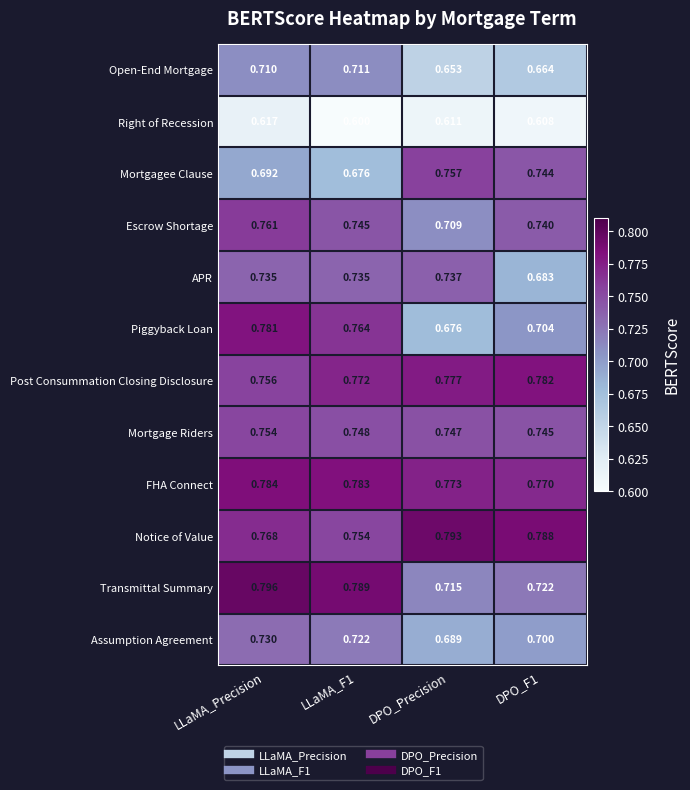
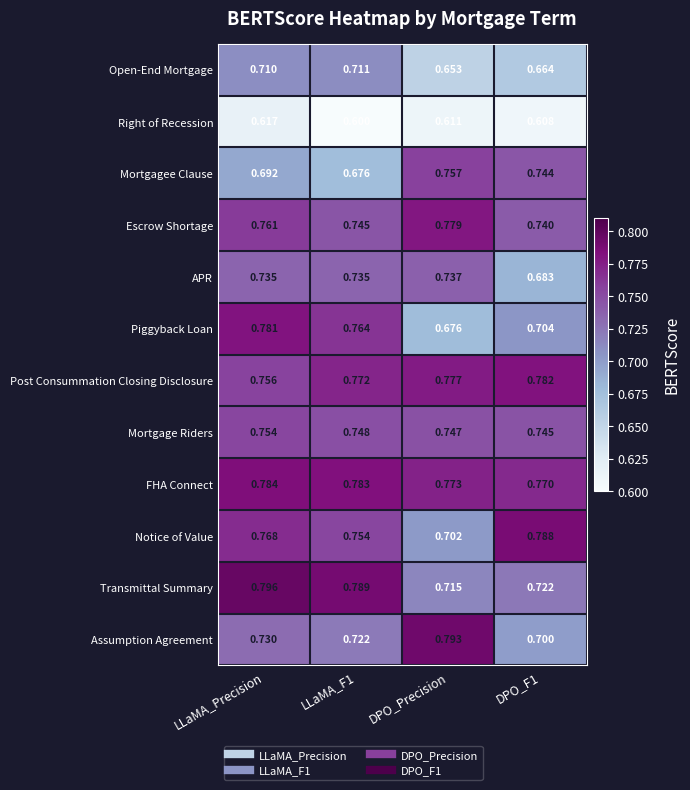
Escrow Shortage, DPO_Precision: 0.709 -> 0.779
Notice of Value, DPO_Precision: 0.793 -> 0.702
Assumption Agreement, DPO_Precision: 0.689 -> 0.793
